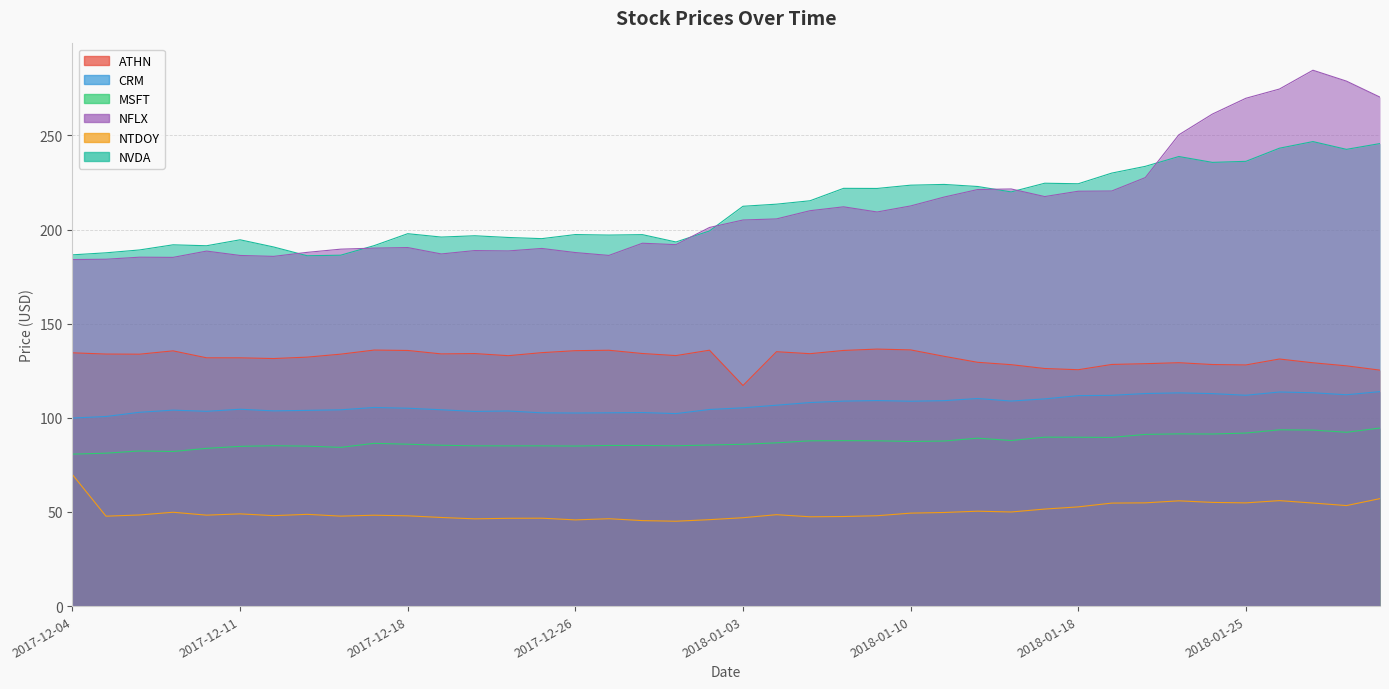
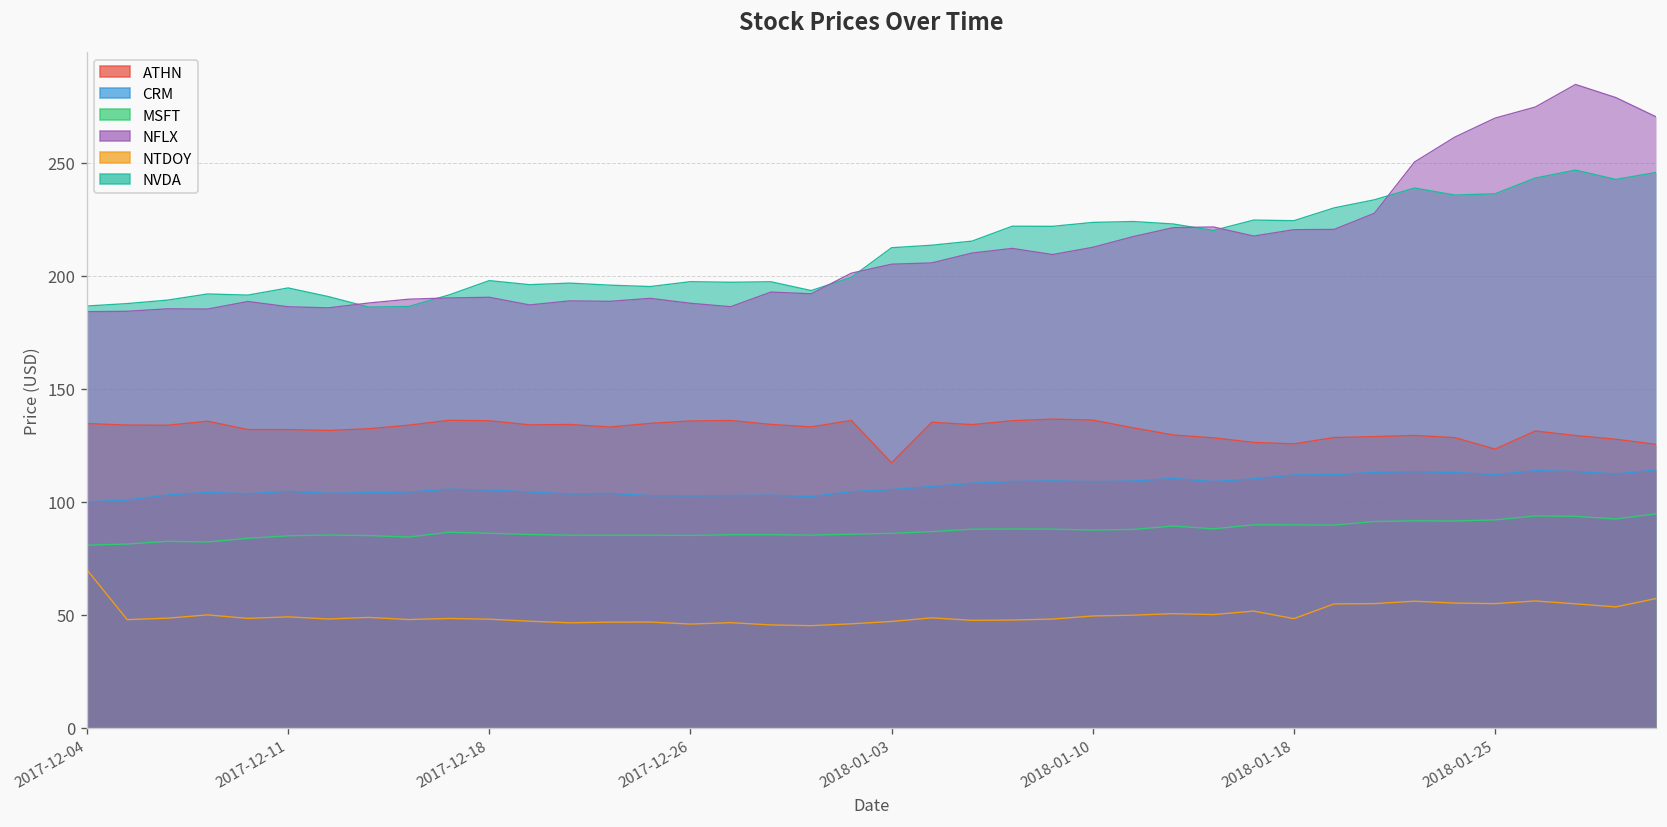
NTDOY, 2018-01-18: 53 -> 48
ATHN, 2018-01-25: 128 -> 123
